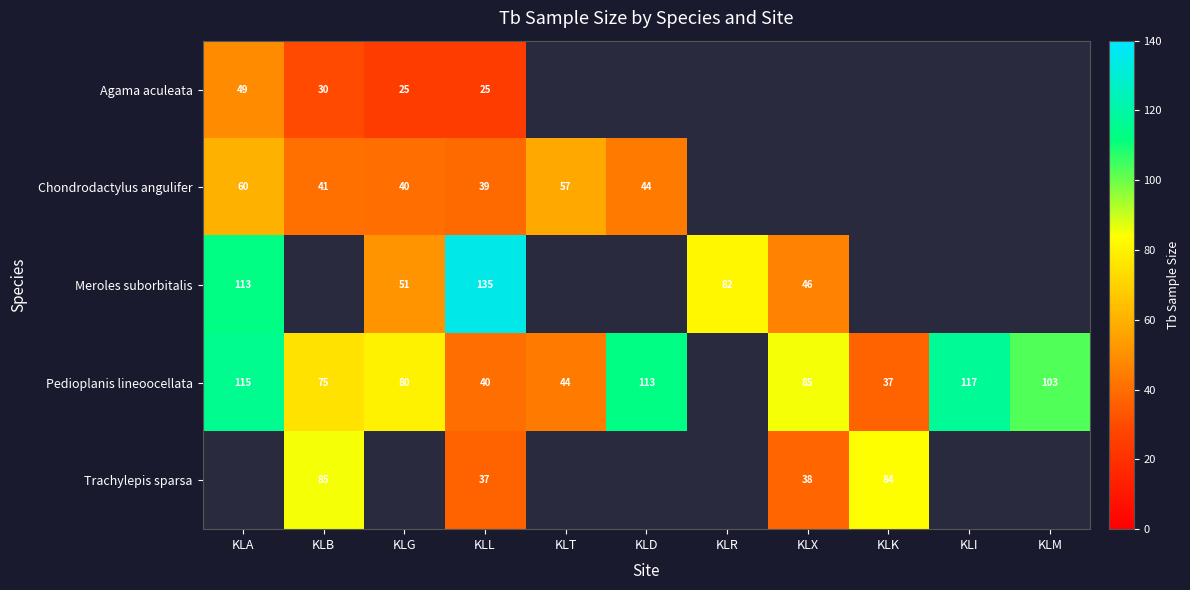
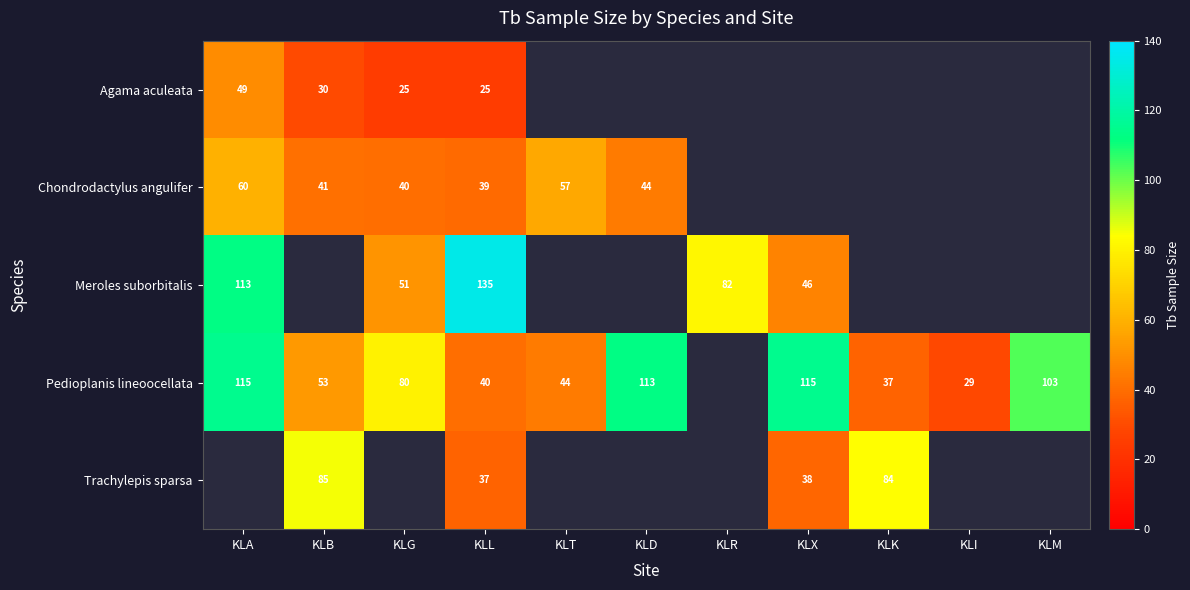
Pedioplanis lineoocellata, KLB: 75 -> 53
Pedioplanis lineoocellata, KLX: 85 -> 115
Pedioplanis lineoocellata, KLI: 117 -> 29
